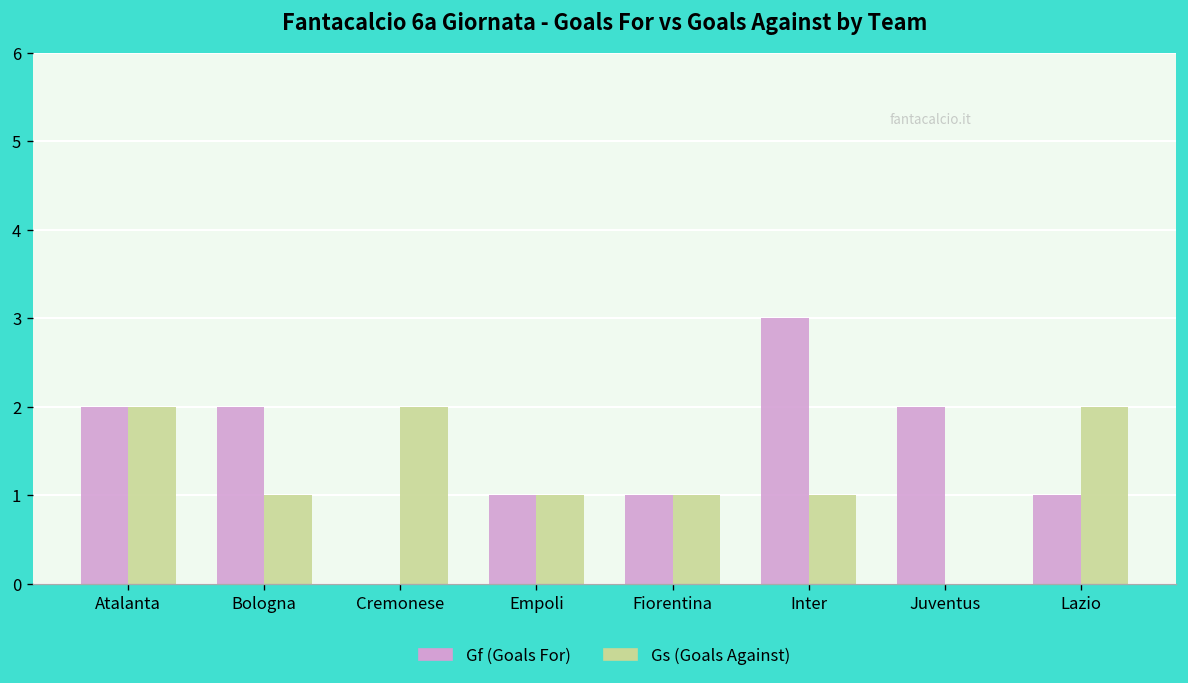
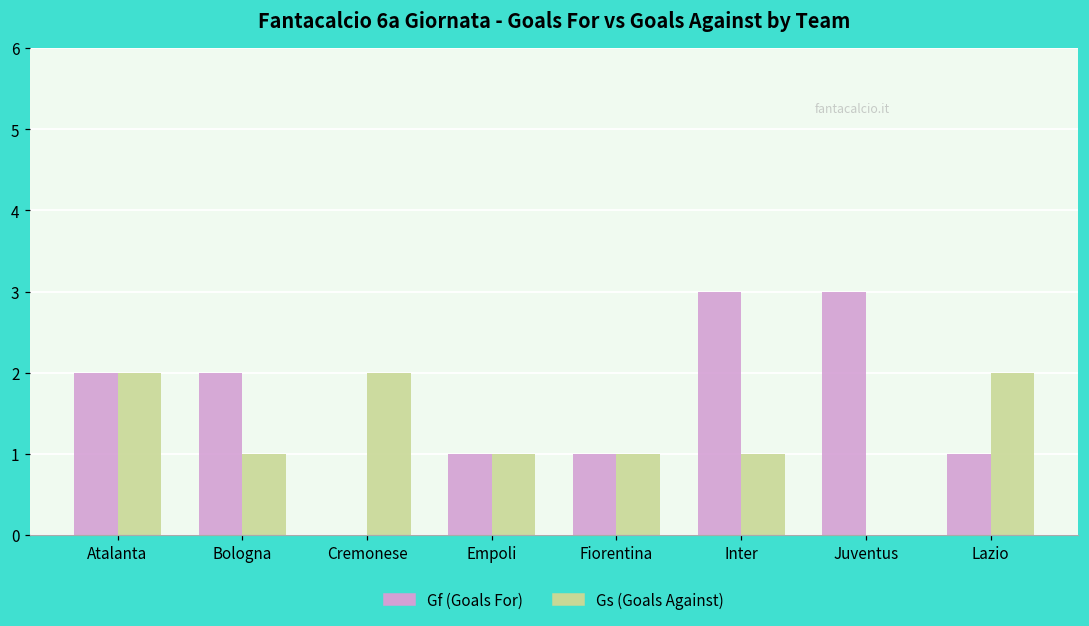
Gf (Goals For), Juventus: 2 -> 3
